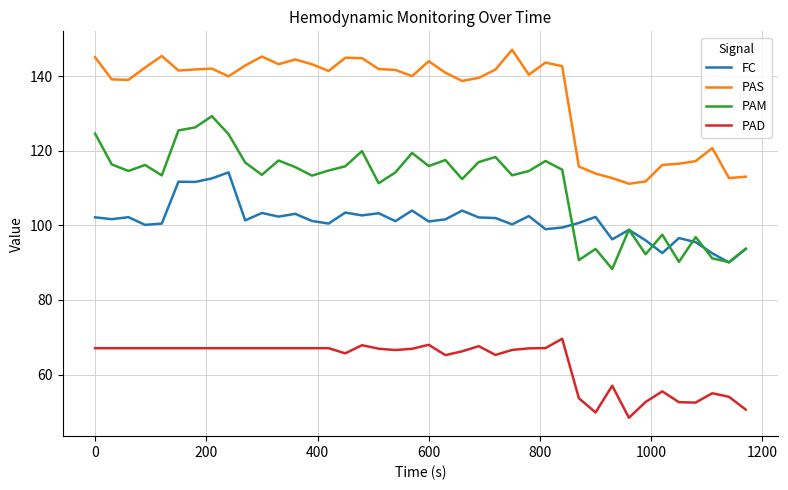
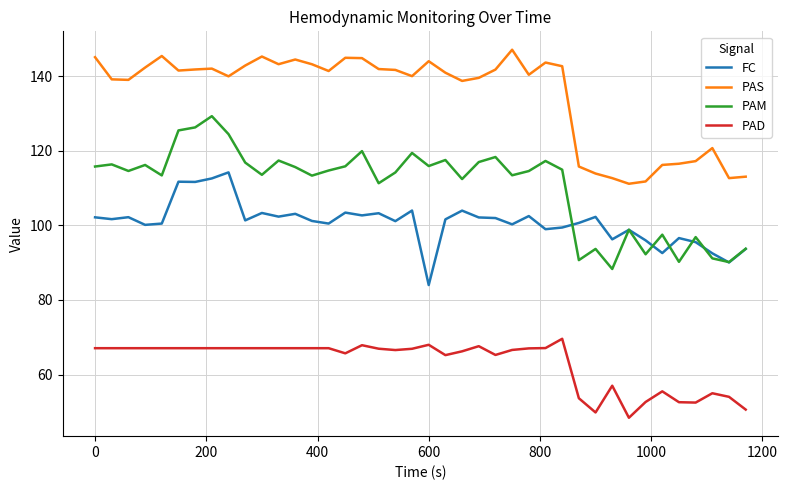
PAM, 0: 125 -> 116
FC, 600: 101 -> 84
